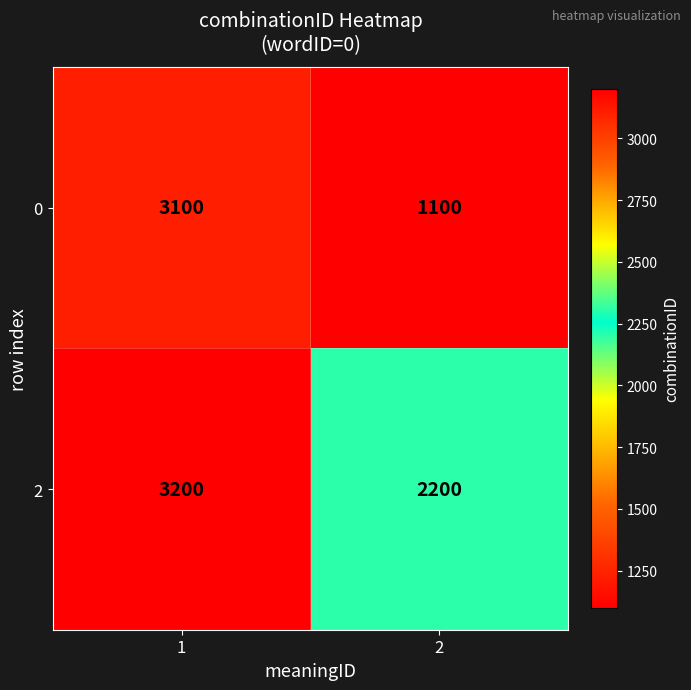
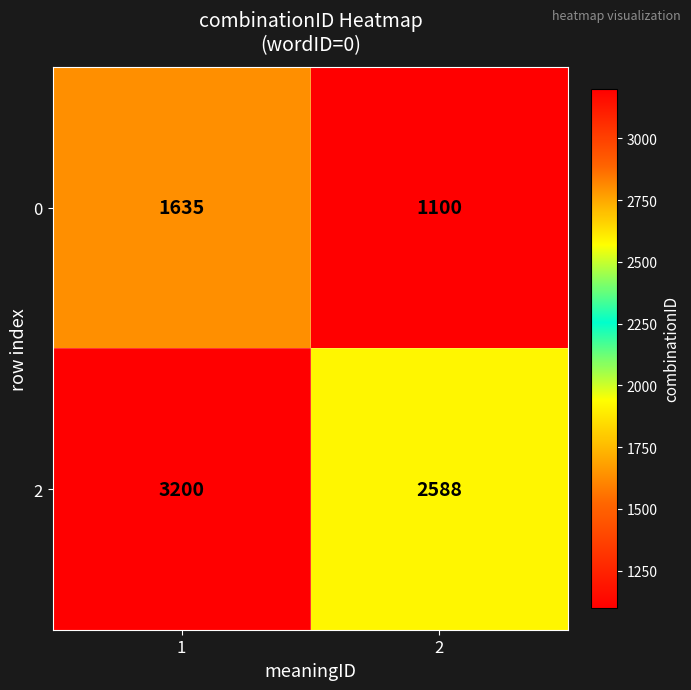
0, 1: 3100 -> 1635
2, 2: 2200 -> 2588
